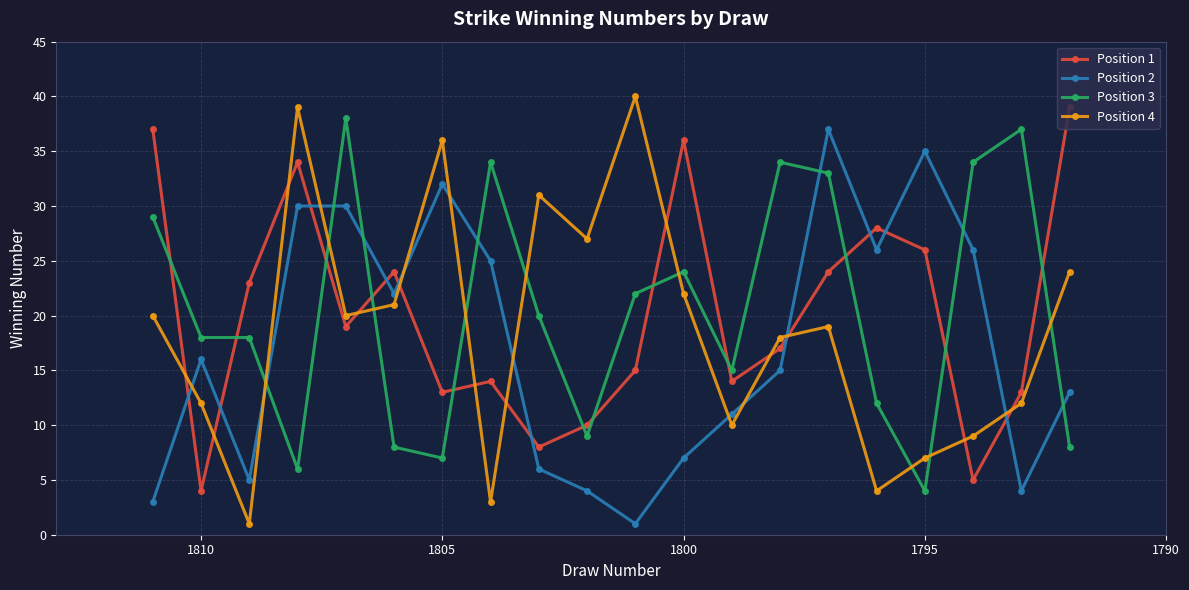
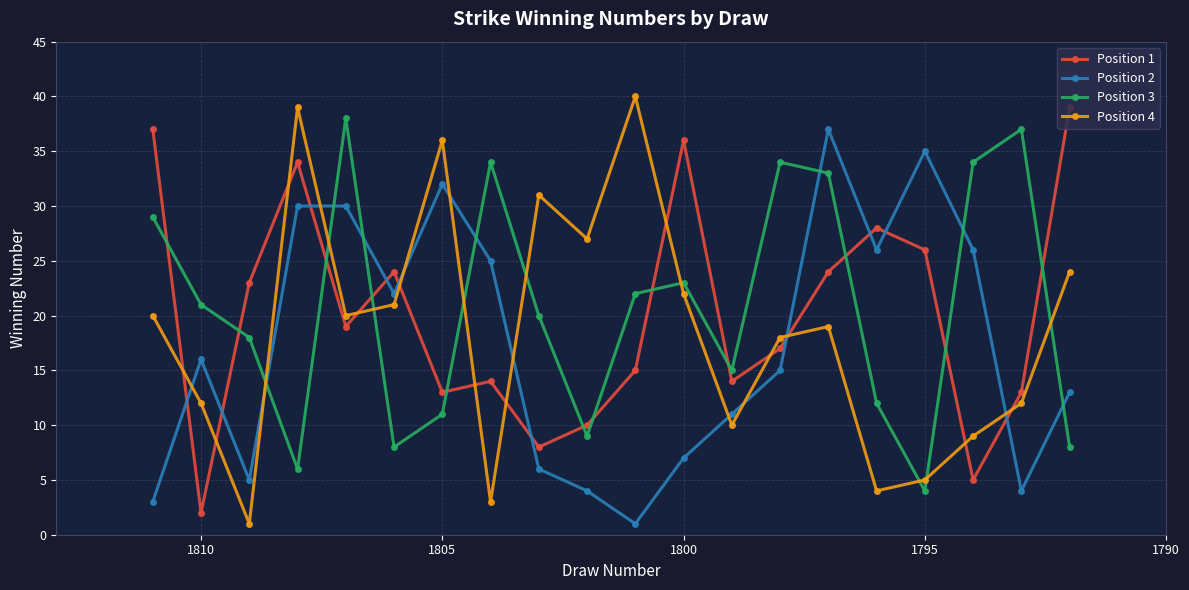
Position 1, 1810: 4 -> 2
Position 3, 1810: 18 -> 21
Position 3, 1805: 7 -> 11
Position 3, 1800: 24 -> 23
Position 4, 1795: 7 -> 5
